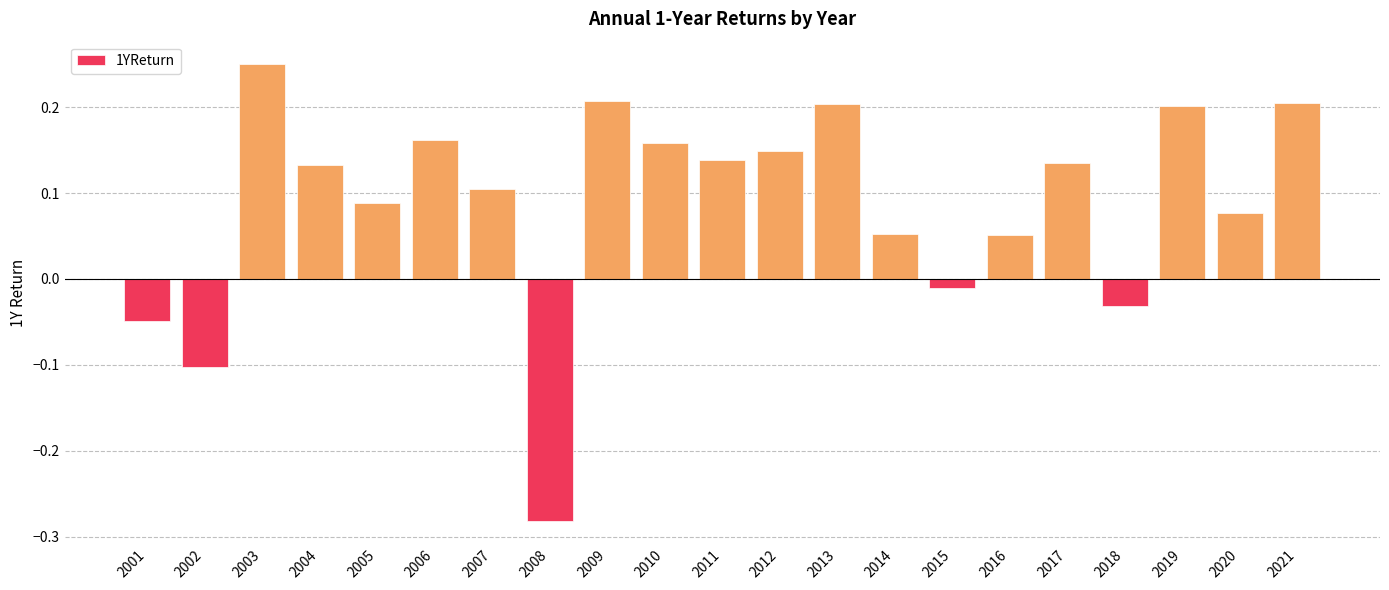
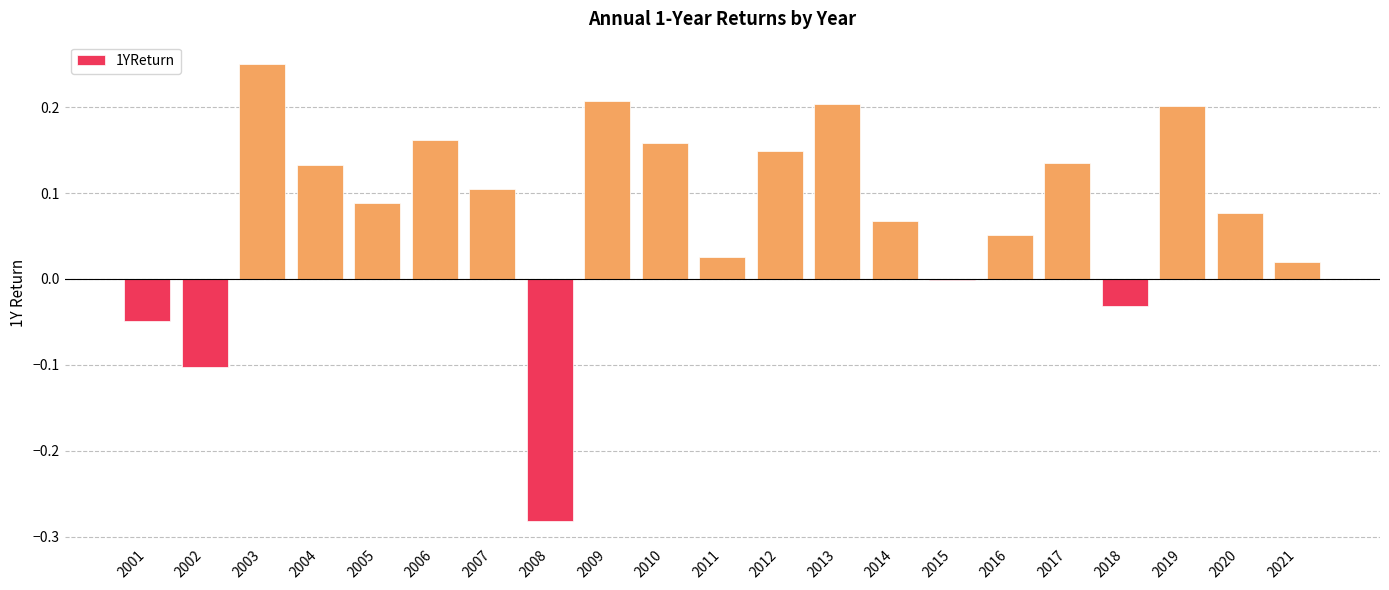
2011: 0.14 -> 0.03
2014: 0.05 -> 0.07
2015: -0.01 -> 0.00
2021: 0.20 -> 0.02
